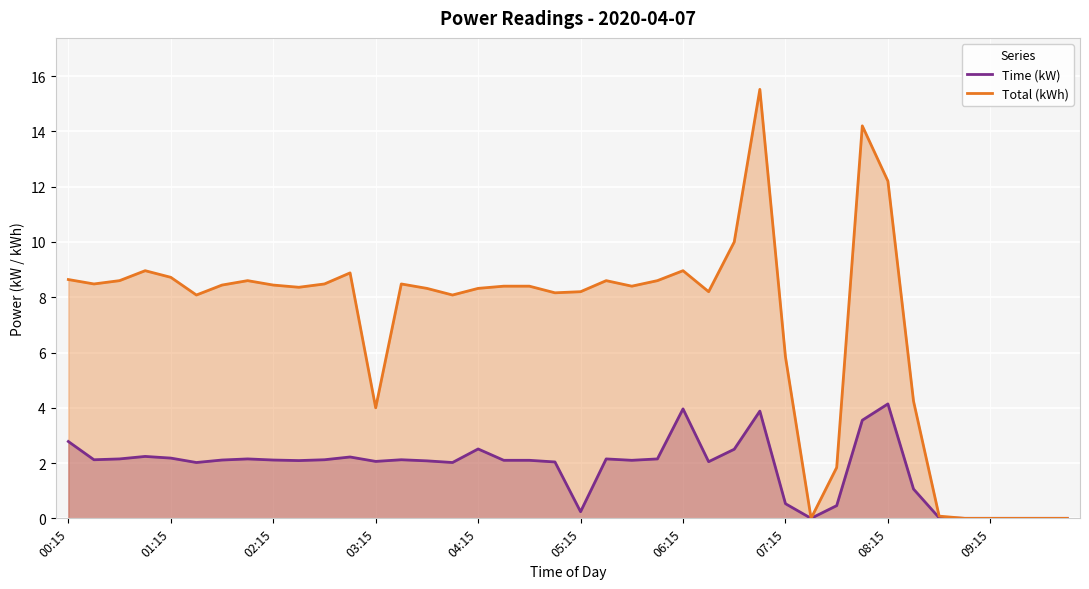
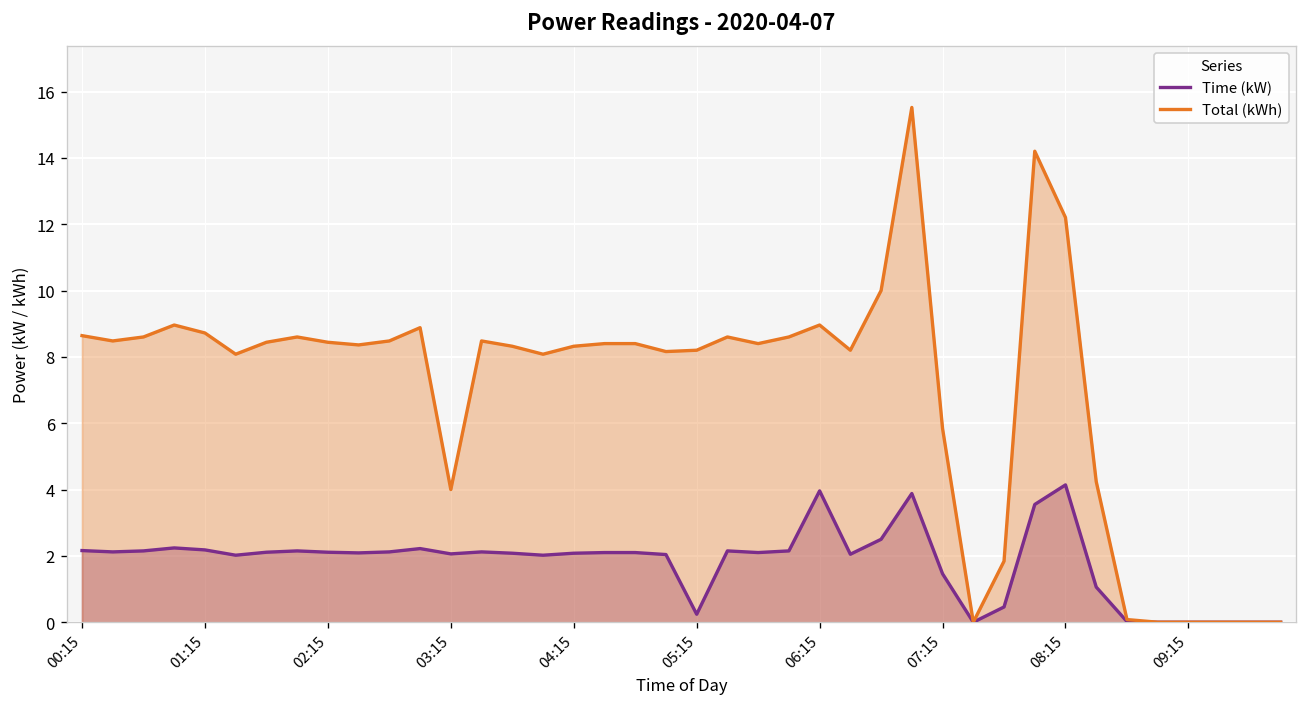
Time (kW), 00:15: 2.8 -> 2.2
Time (kW), 04:15: 2.5 -> 2.1
Time (kW), 07:15: 0.5 -> 1.5
